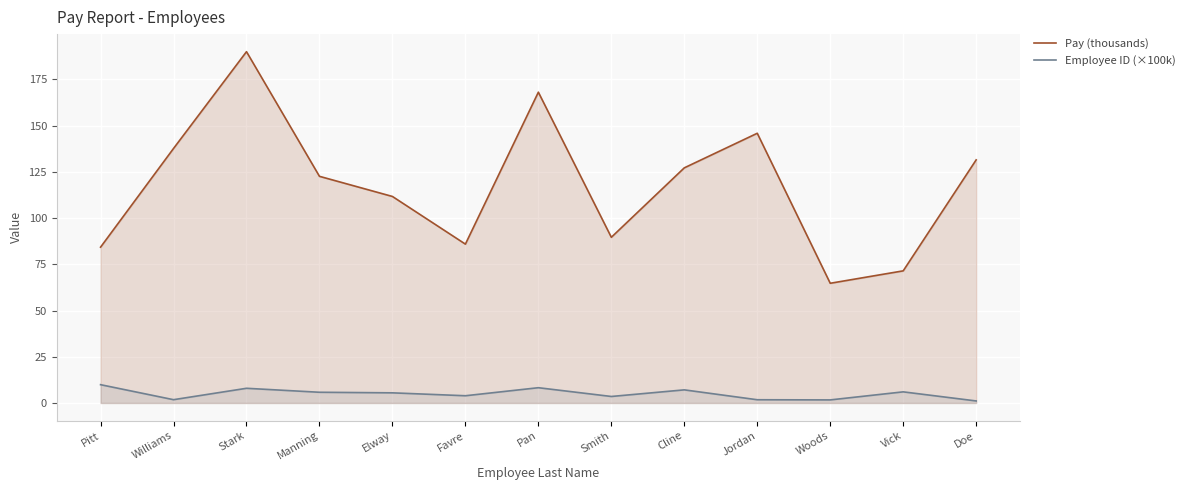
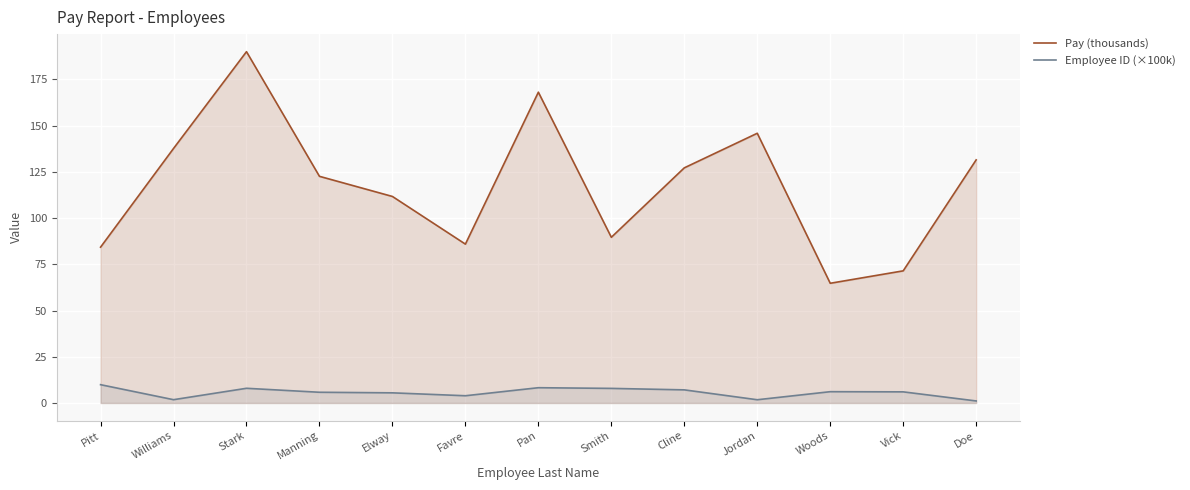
Employee ID (×100k), Smith: 4 -> 8
Employee ID (×100k), Woods: 2 -> 6
